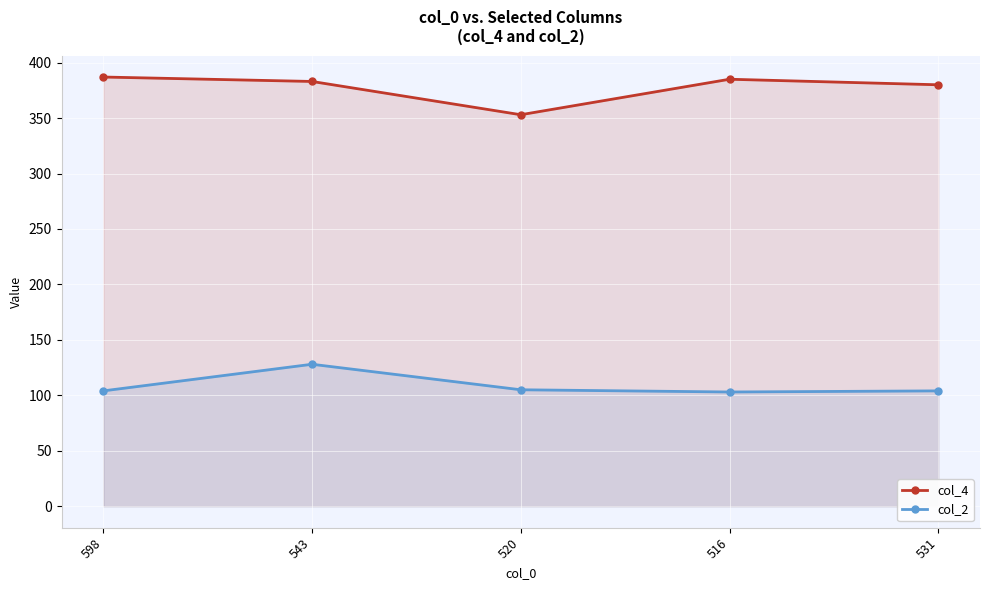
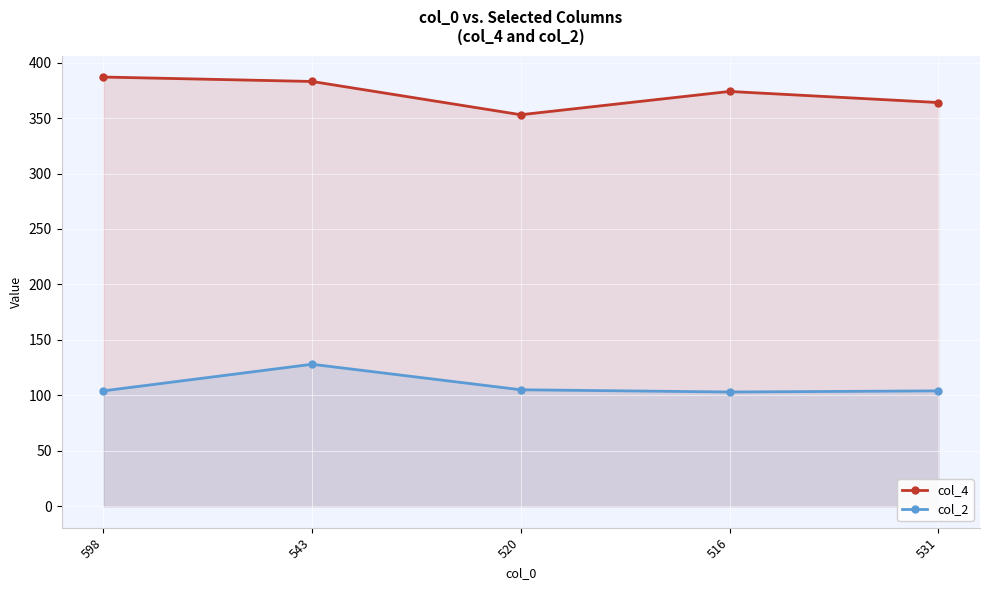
col_4, 516: 385 -> 374
col_4, 531: 380 -> 364
